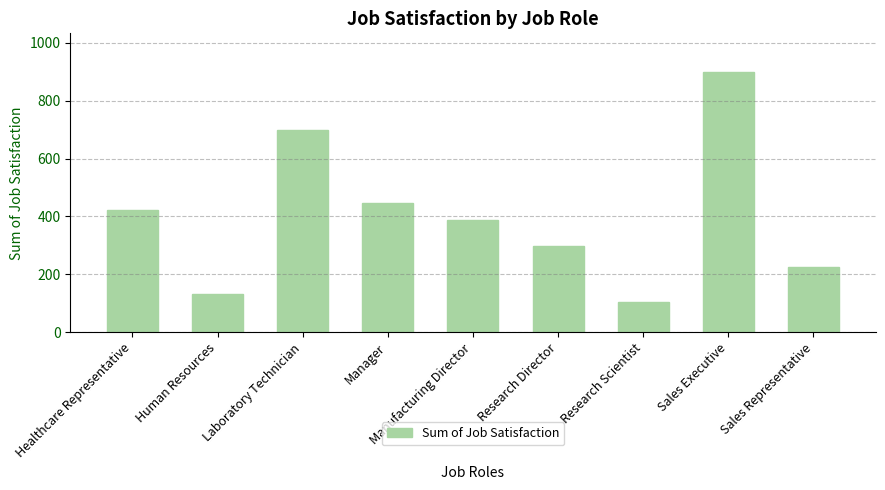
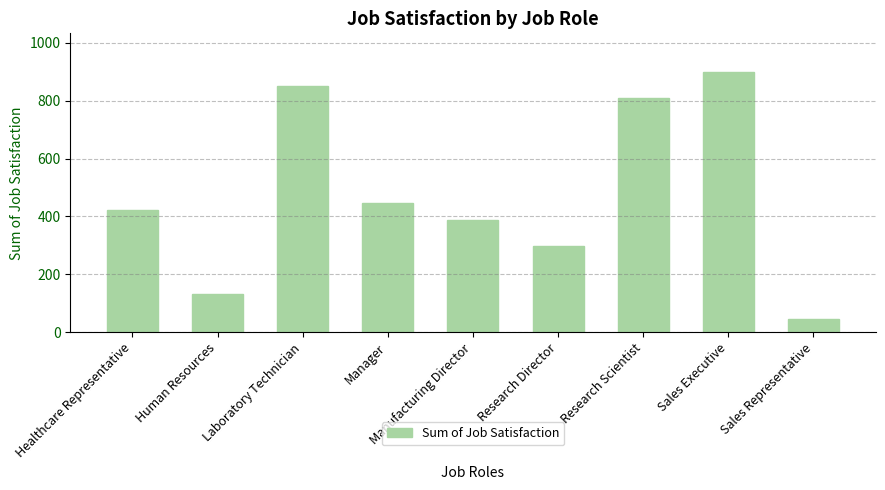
Laboratory Technician: 700 -> 850
Research Scientist: 110 -> 810
Sales Representative: 230 -> 50
